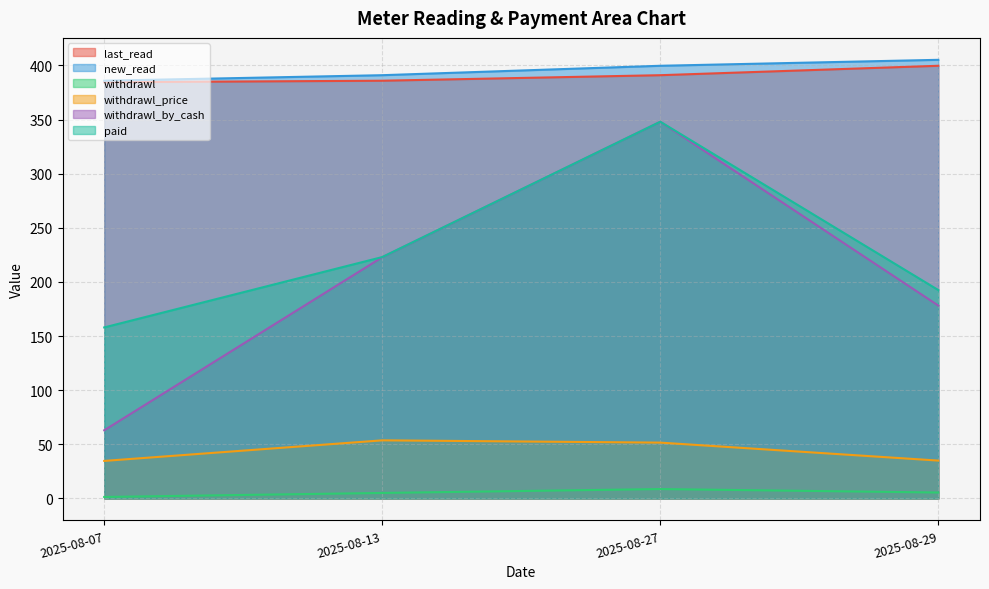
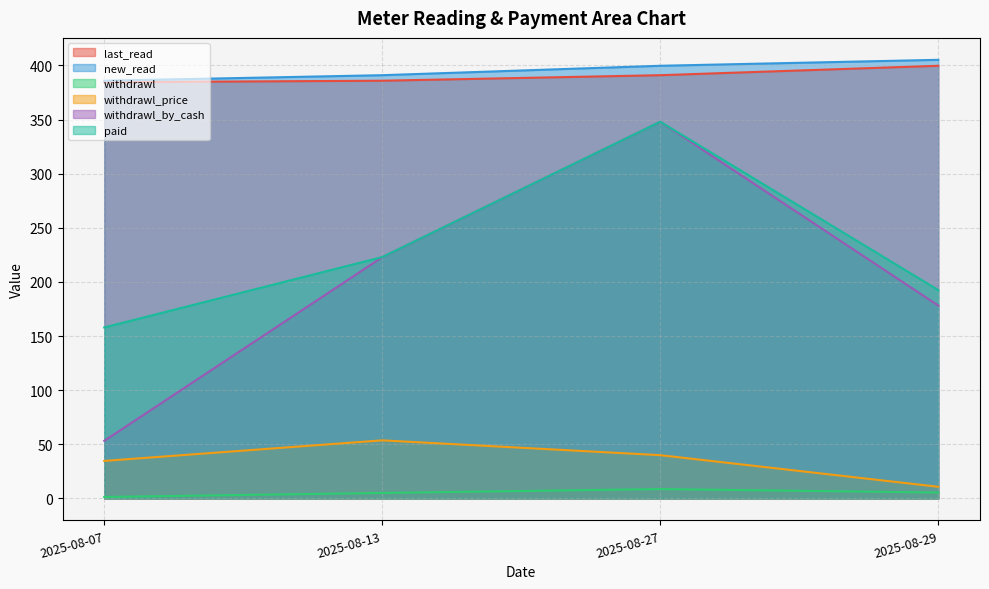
withdrawl_by_cash, 2025-08-07: 63 -> 53
withdrawl_price, 2025-08-27: 52 -> 40
withdrawl_price, 2025-08-29: 35 -> 11
